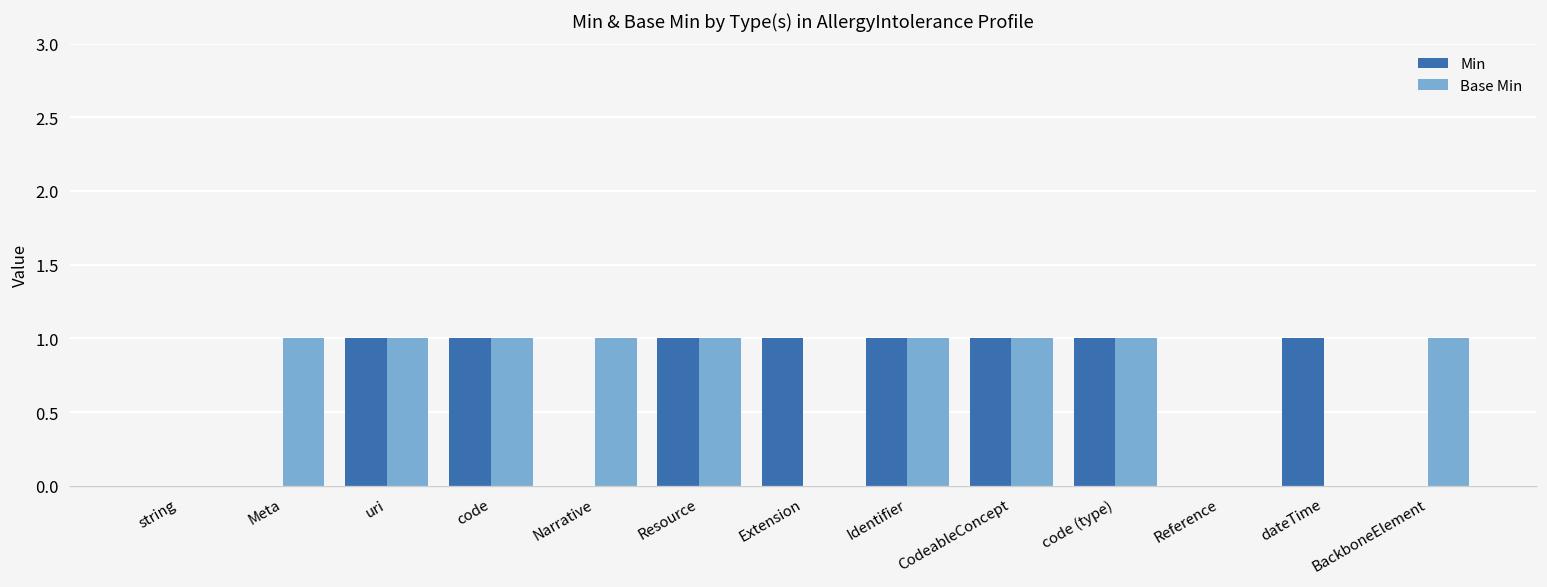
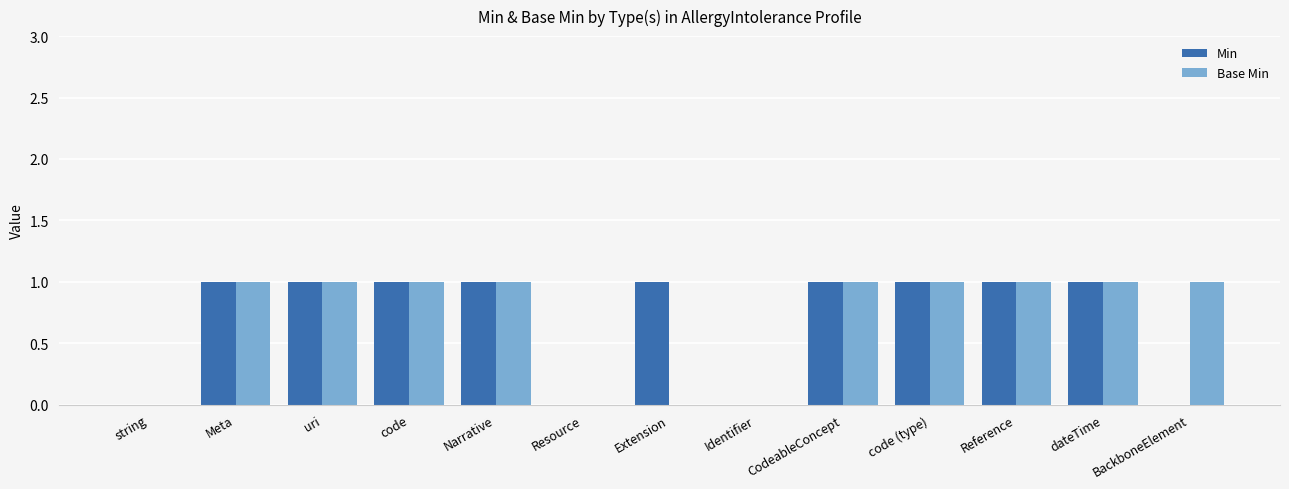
Min, Meta: 0 -> 1
Min, Narrative: 0 -> 1
Min, Resource: 1 -> 0
Base Min, Resource: 1 -> 0
Min, Identifier: 1 -> 0
Base Min, Identifier: 1 -> 0
Min, Reference: 0 -> 1
Base Min, Reference: 0 -> 1
Base Min, dateTime: 0 -> 1
